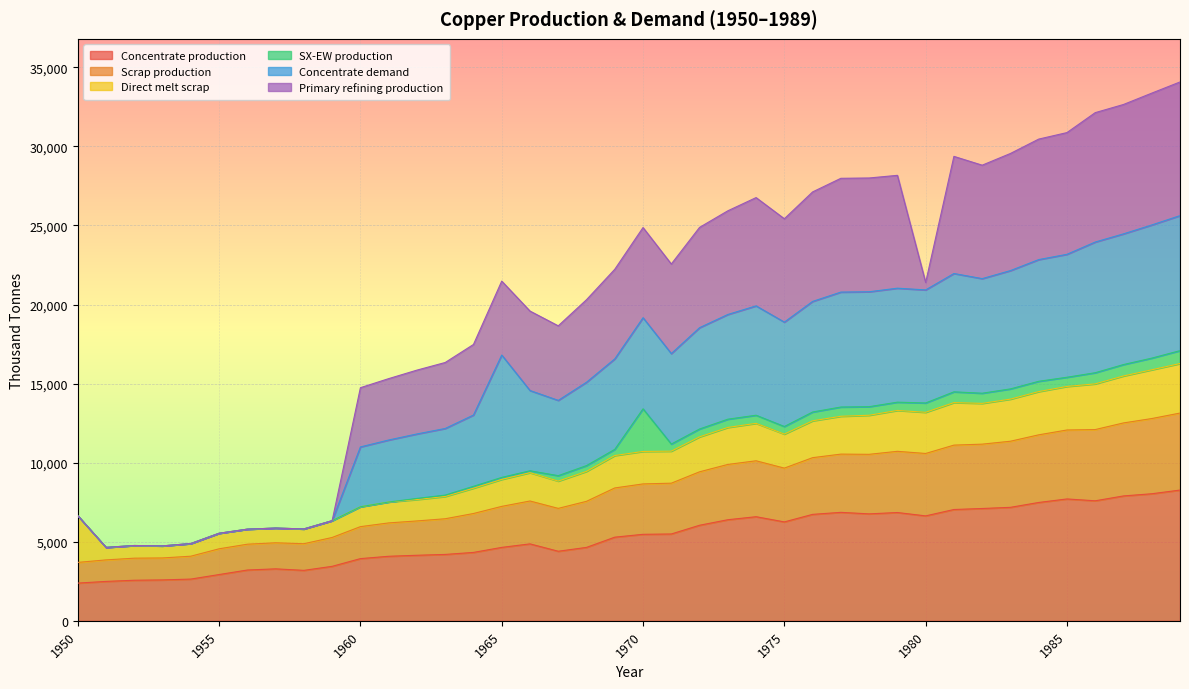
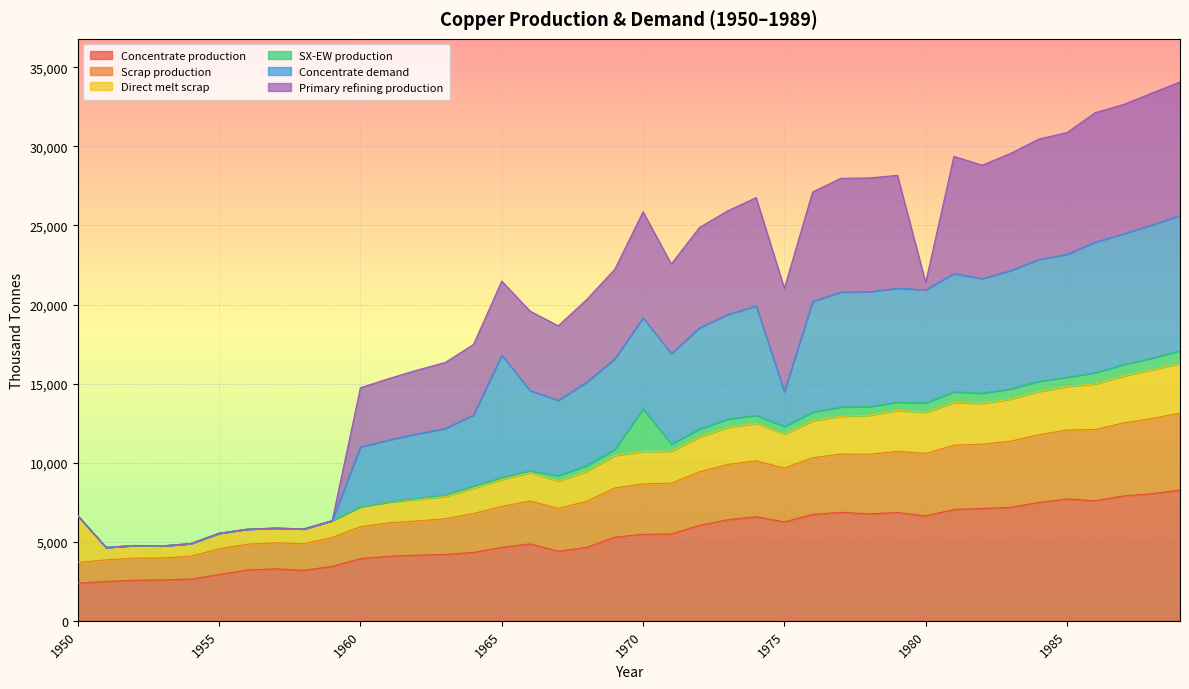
Primary refining production, 1970: 5,700 -> 6,700
Concentrate demand, 1975: 6,600 -> 2,200
